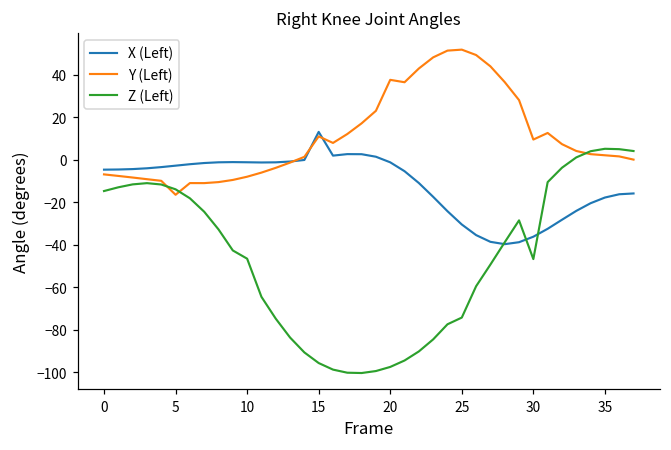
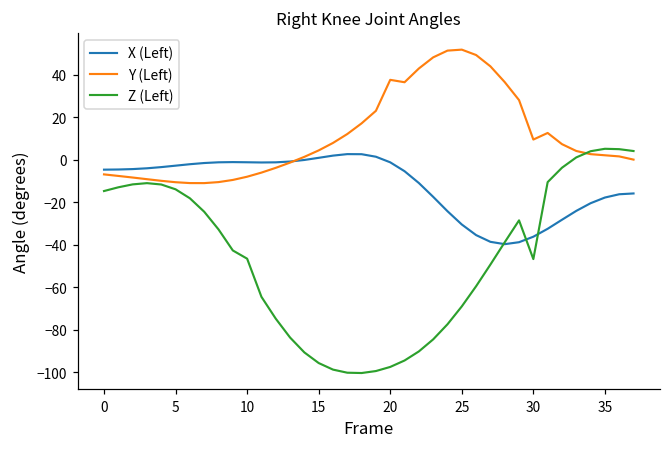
Y (Left), 5: -16 -> -11
X (Left), 15: 13 -> 1
Y (Left), 15: 11 -> 4
Z (Left), 25: -74 -> -69
